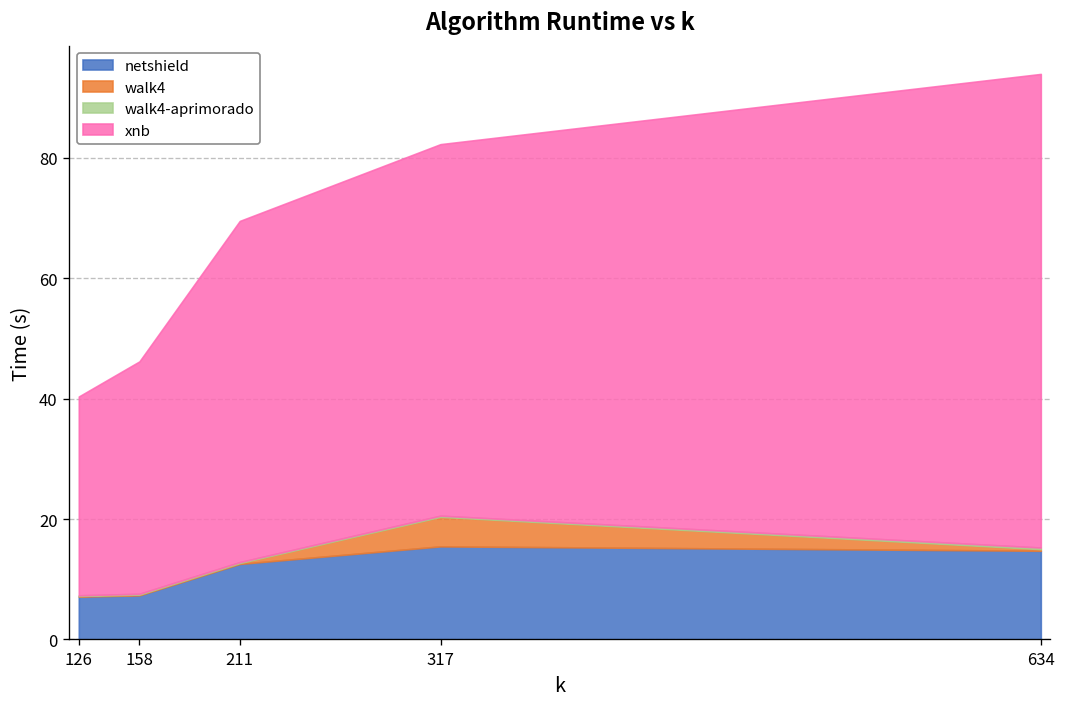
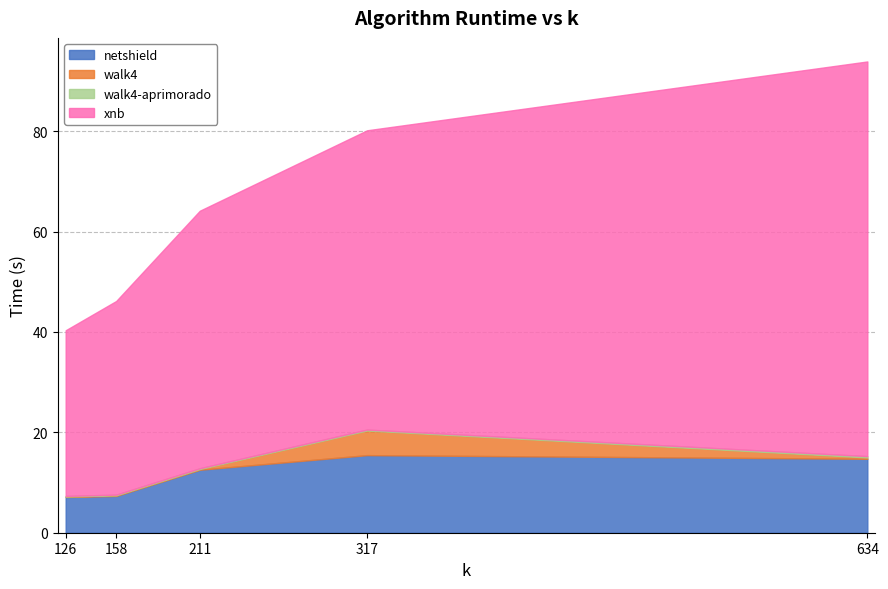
xnb, 211: 57 -> 51
xnb, 317: 62 -> 60
